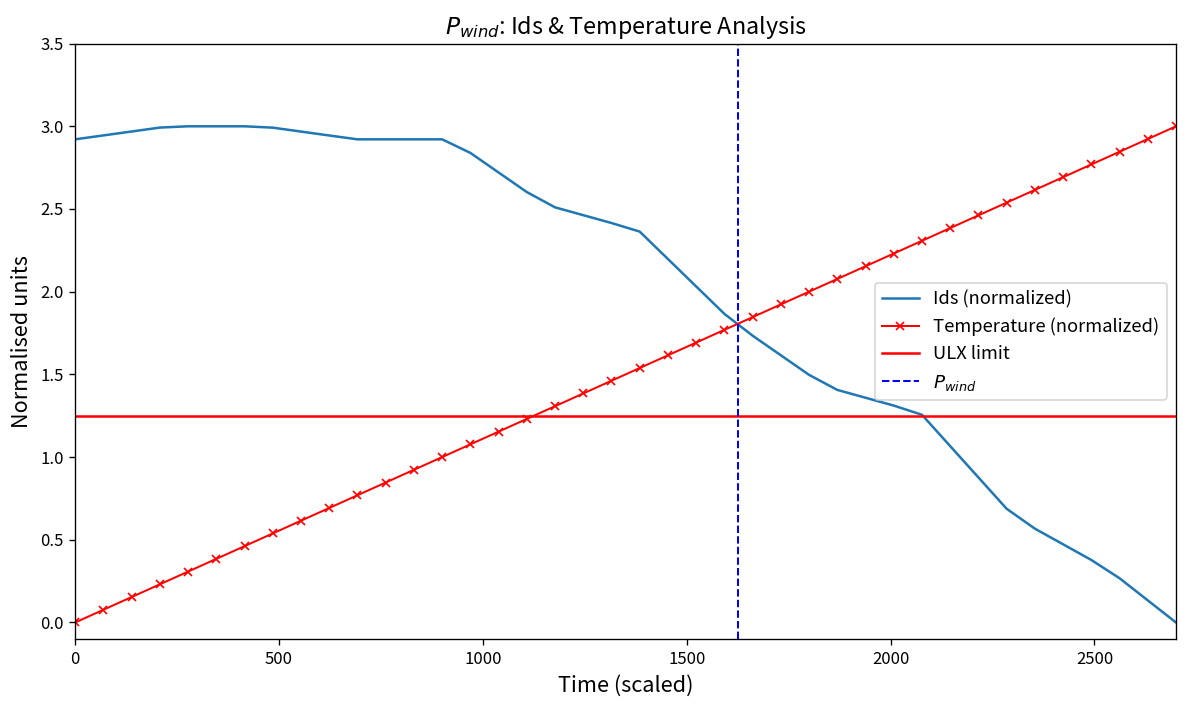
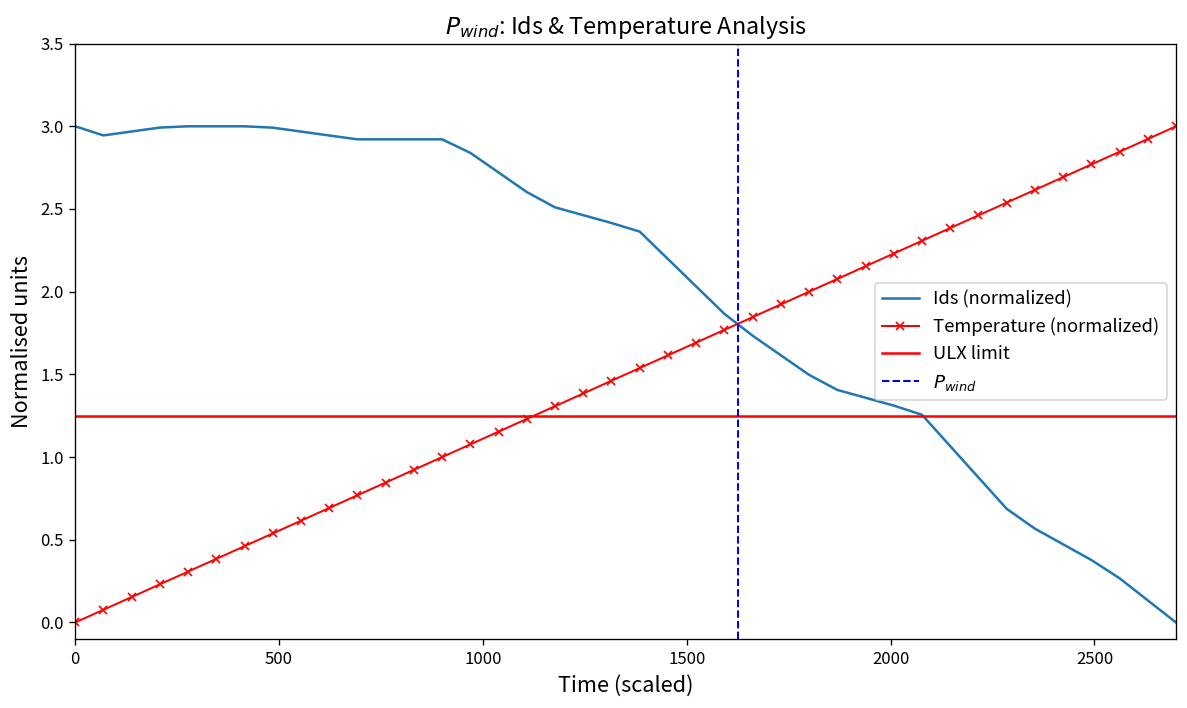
Ids (normalized), 0: 2.92 -> 3.00
